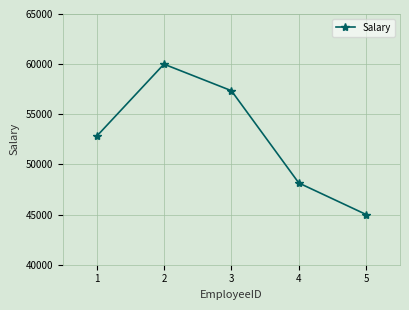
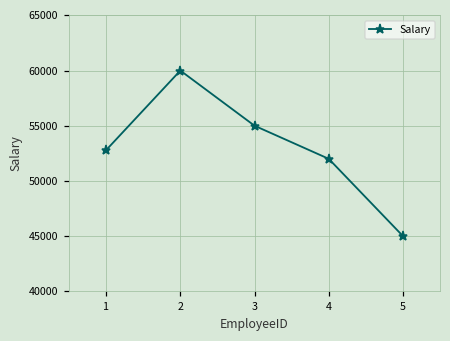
3: 57400 -> 55000
4: 48100 -> 52000
